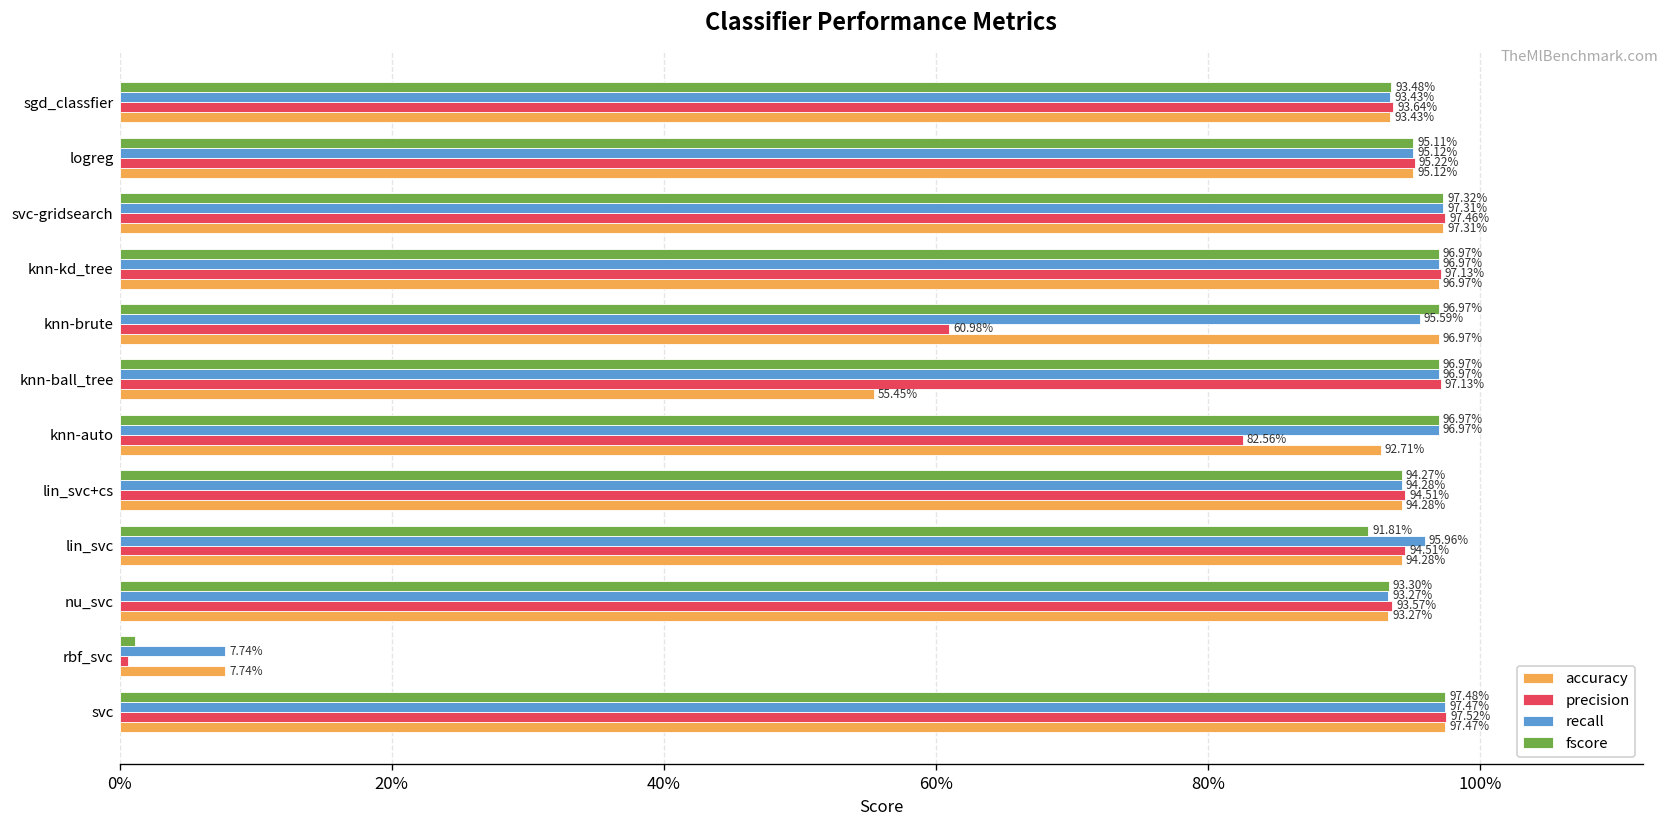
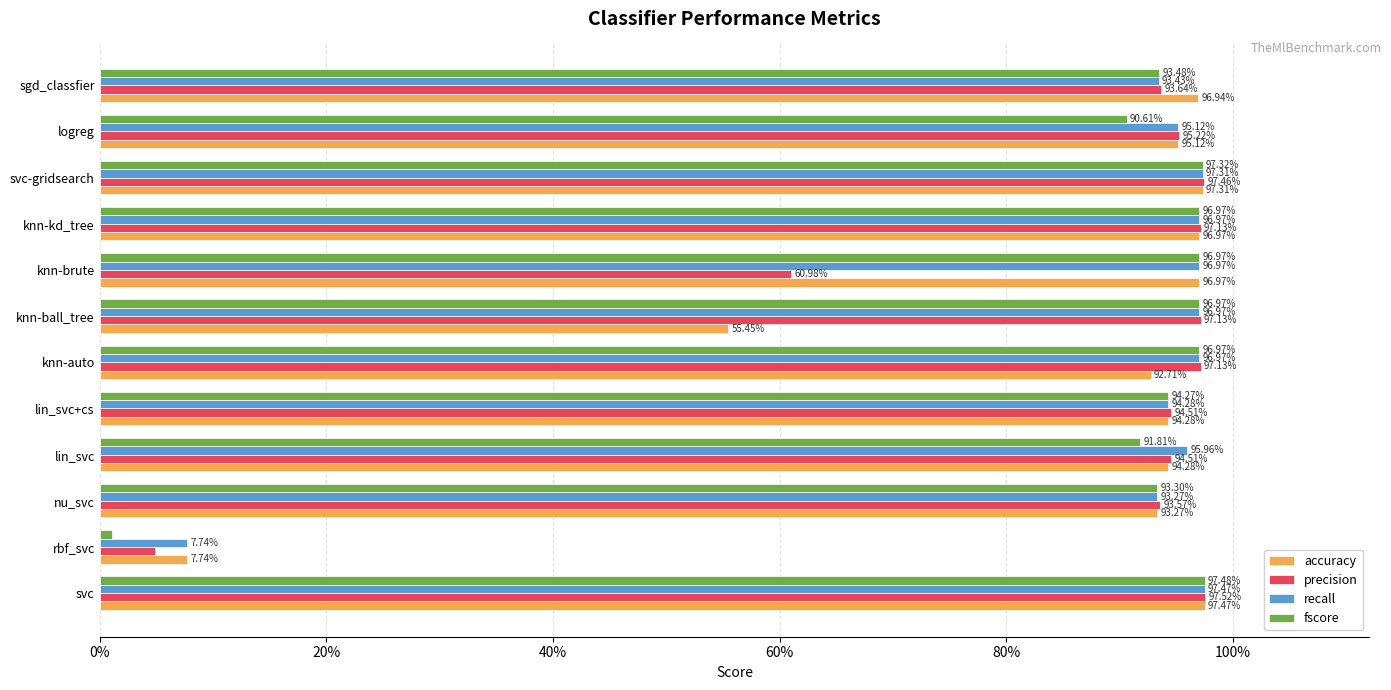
accuracy, sgd_classfier: 93.43% -> 96.94%
fscore, logreg: 95.11% -> 90.61%
recall, knn-brute: 95.59% -> 96.97%
precision, knn-auto: 82.56% -> 97.13%
precision, rbf_svc: 0.6% -> 4.9%
